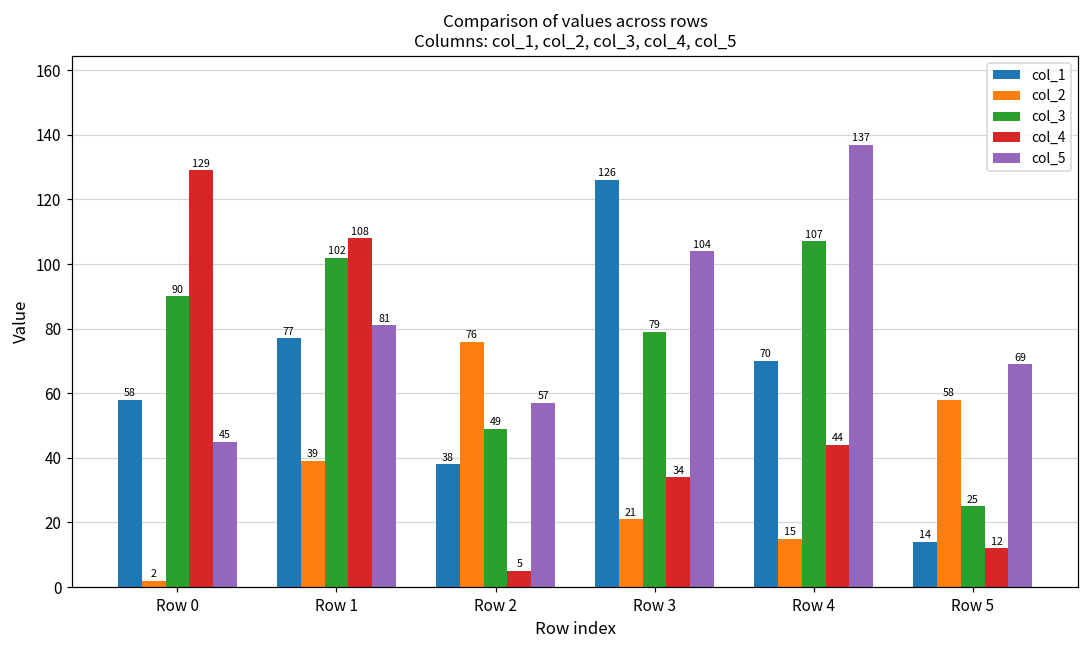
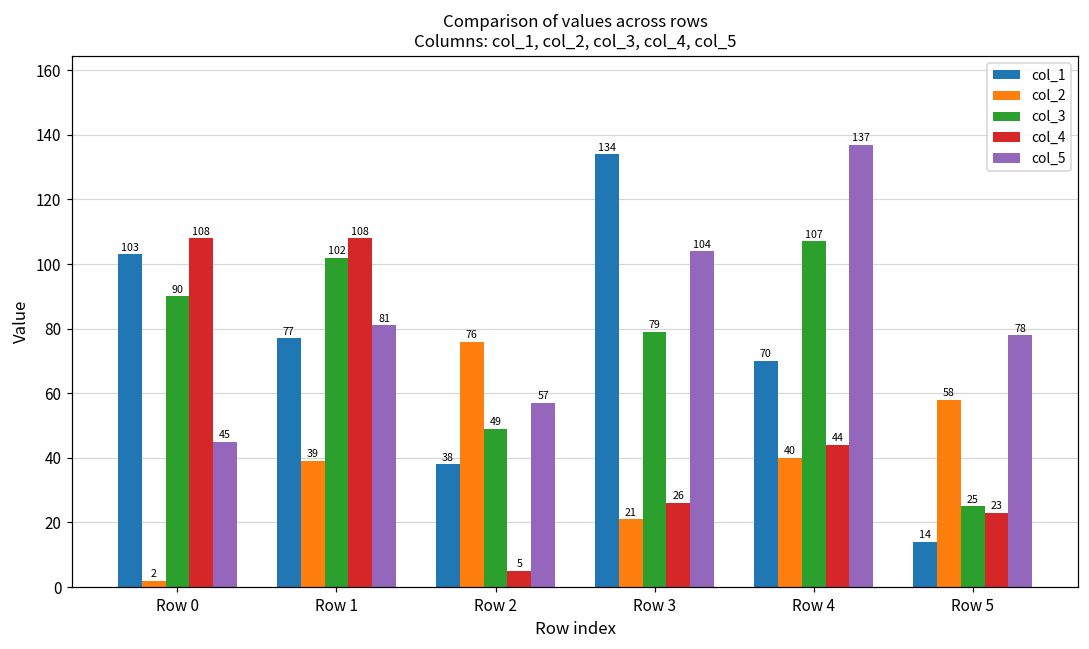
col_1, Row 0: 58 -> 103
col_4, Row 0: 129 -> 108
col_1, Row 3: 126 -> 134
col_4, Row 3: 34 -> 26
col_2, Row 4: 15 -> 40
col_4, Row 5: 12 -> 23
col_5, Row 5: 69 -> 78
